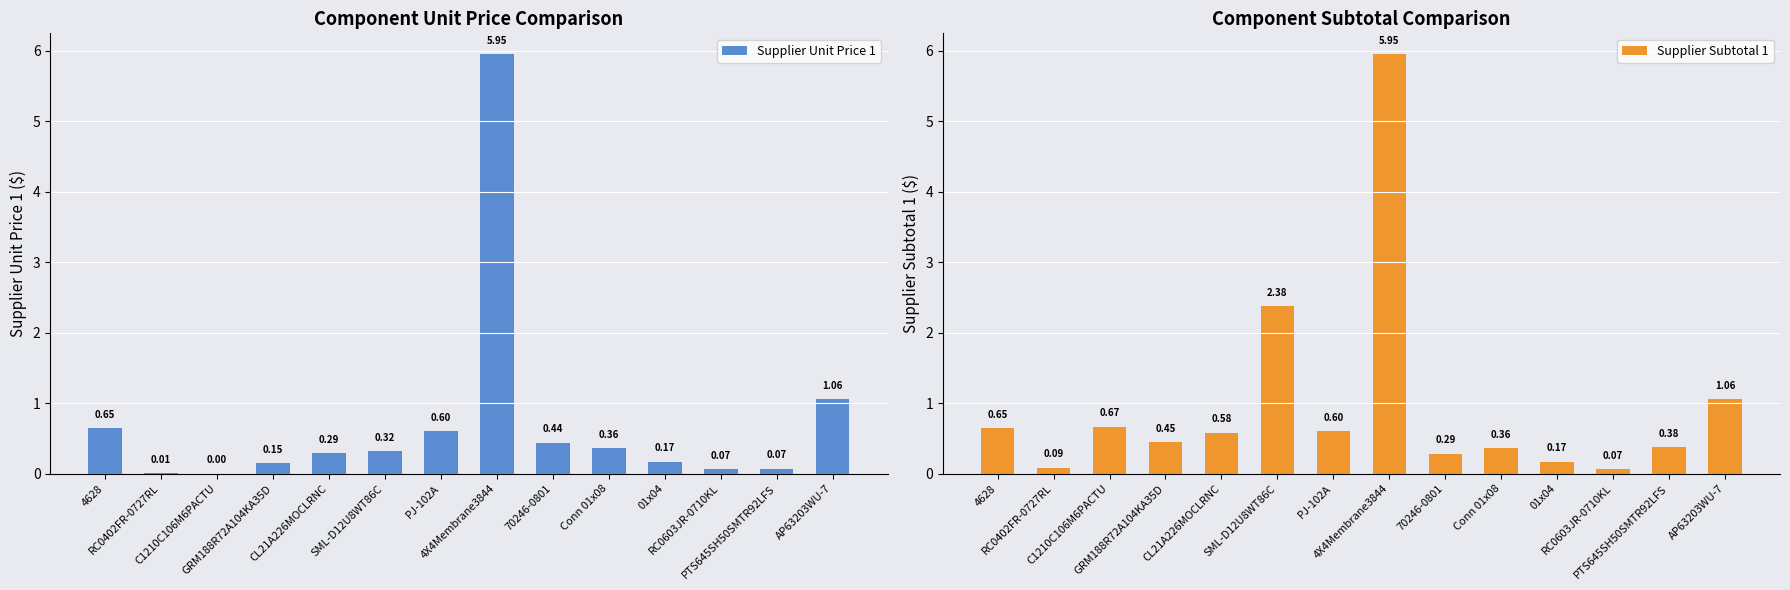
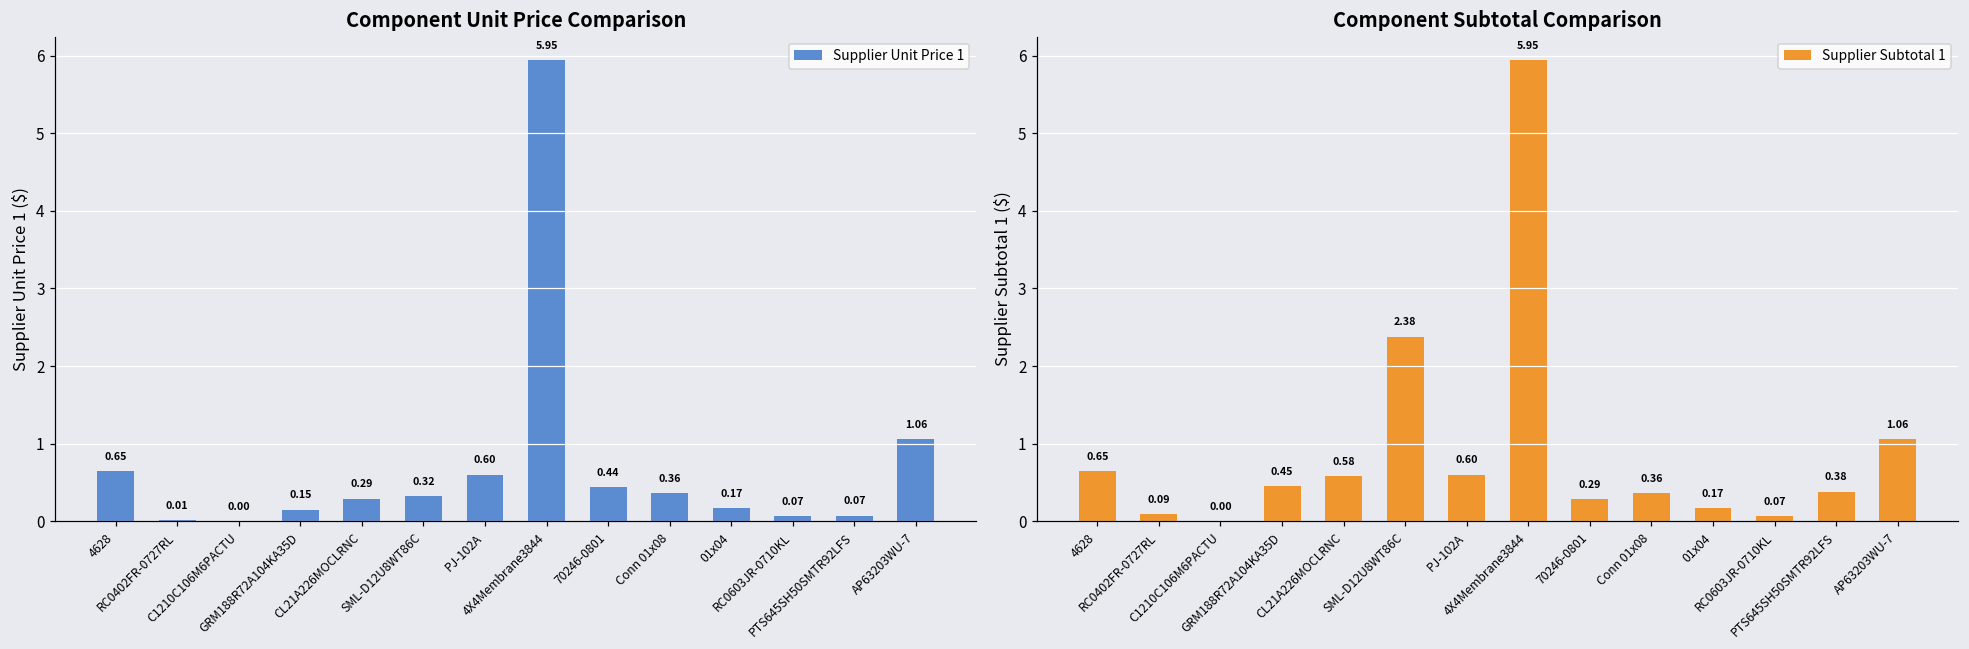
Component Subtotal Comparison, C1210C106M6PACTU: 0.67 -> 0.00
